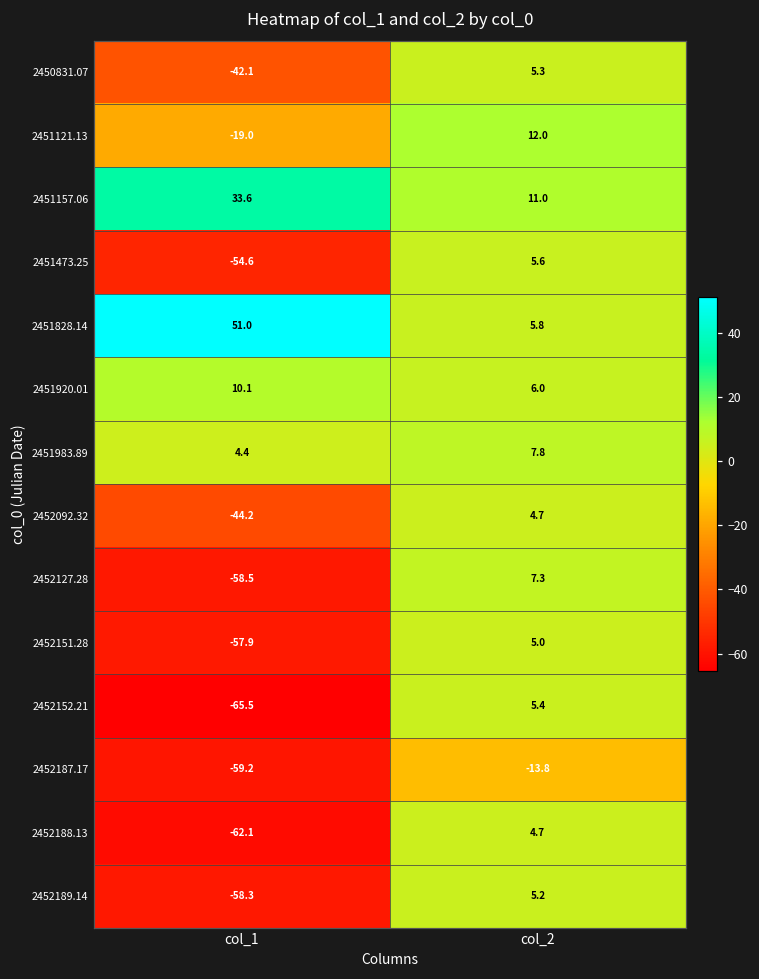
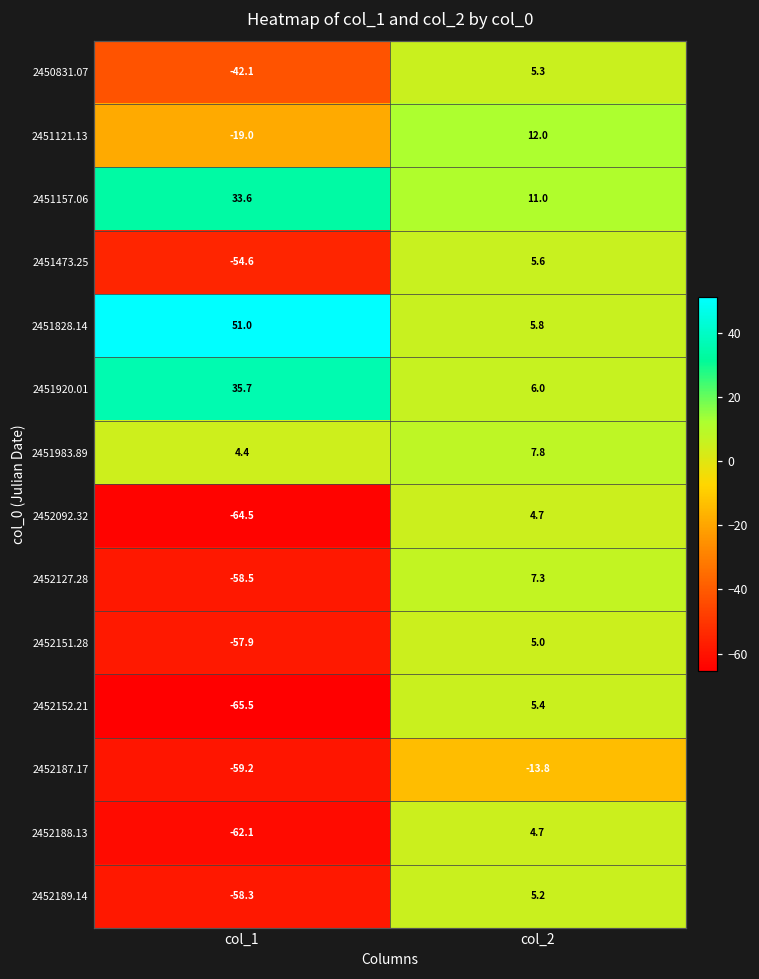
2451920.01, col_1: 10.1 -> 35.7
2452092.32, col_1: -44.2 -> -64.5
